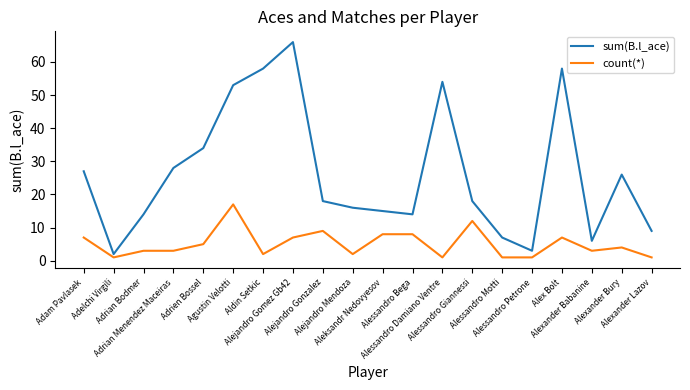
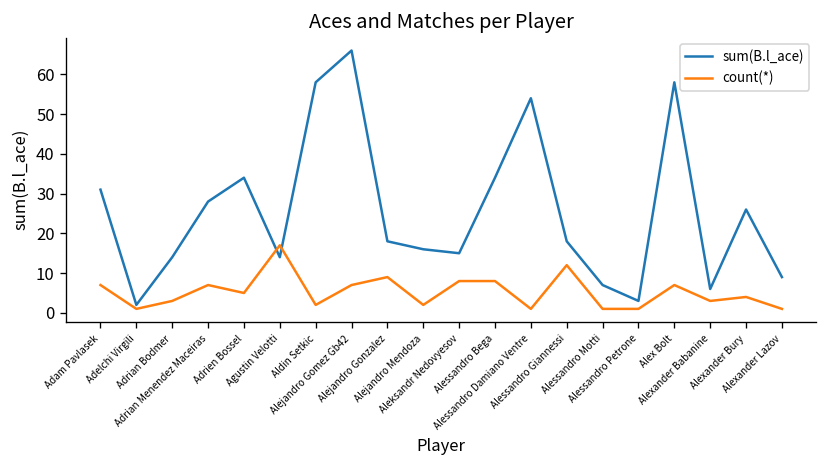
sum(B.l_ace), Adam Pavlasek: 27 -> 31
count(*), Adrian Menendez Maceiras: 3 -> 7
sum(B.l_ace), Agustin Velotti: 53 -> 14
sum(B.l_ace), Alessandro Bega: 14 -> 34
